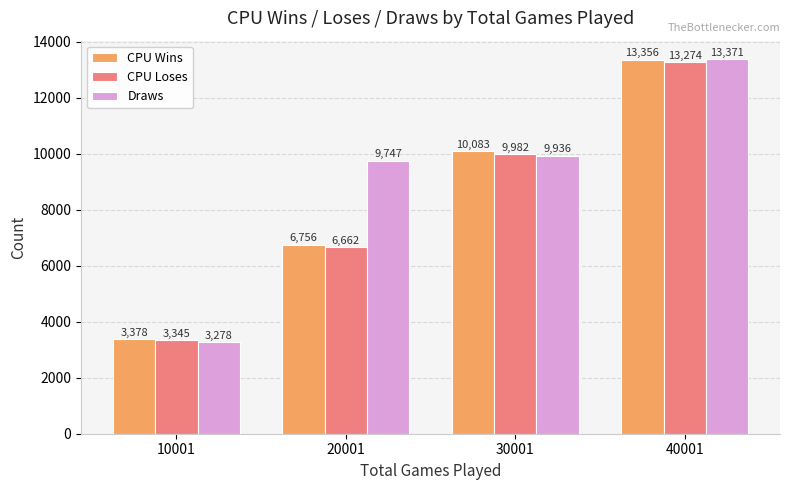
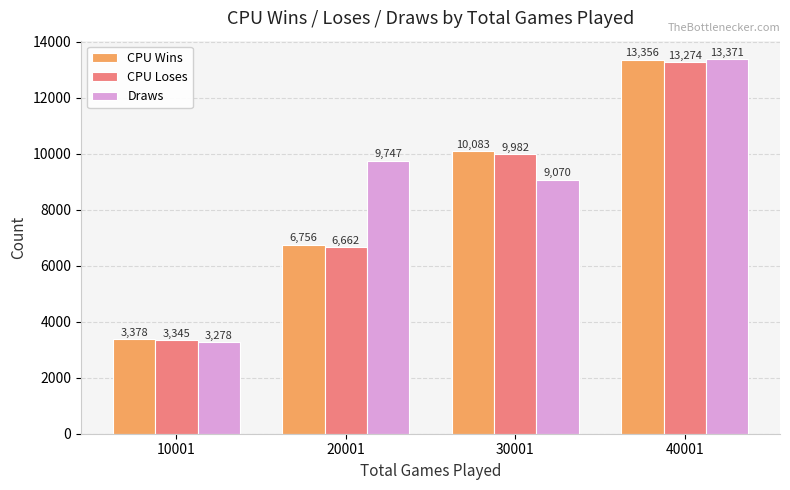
Draws, 30001: 9,936 -> 9,070
